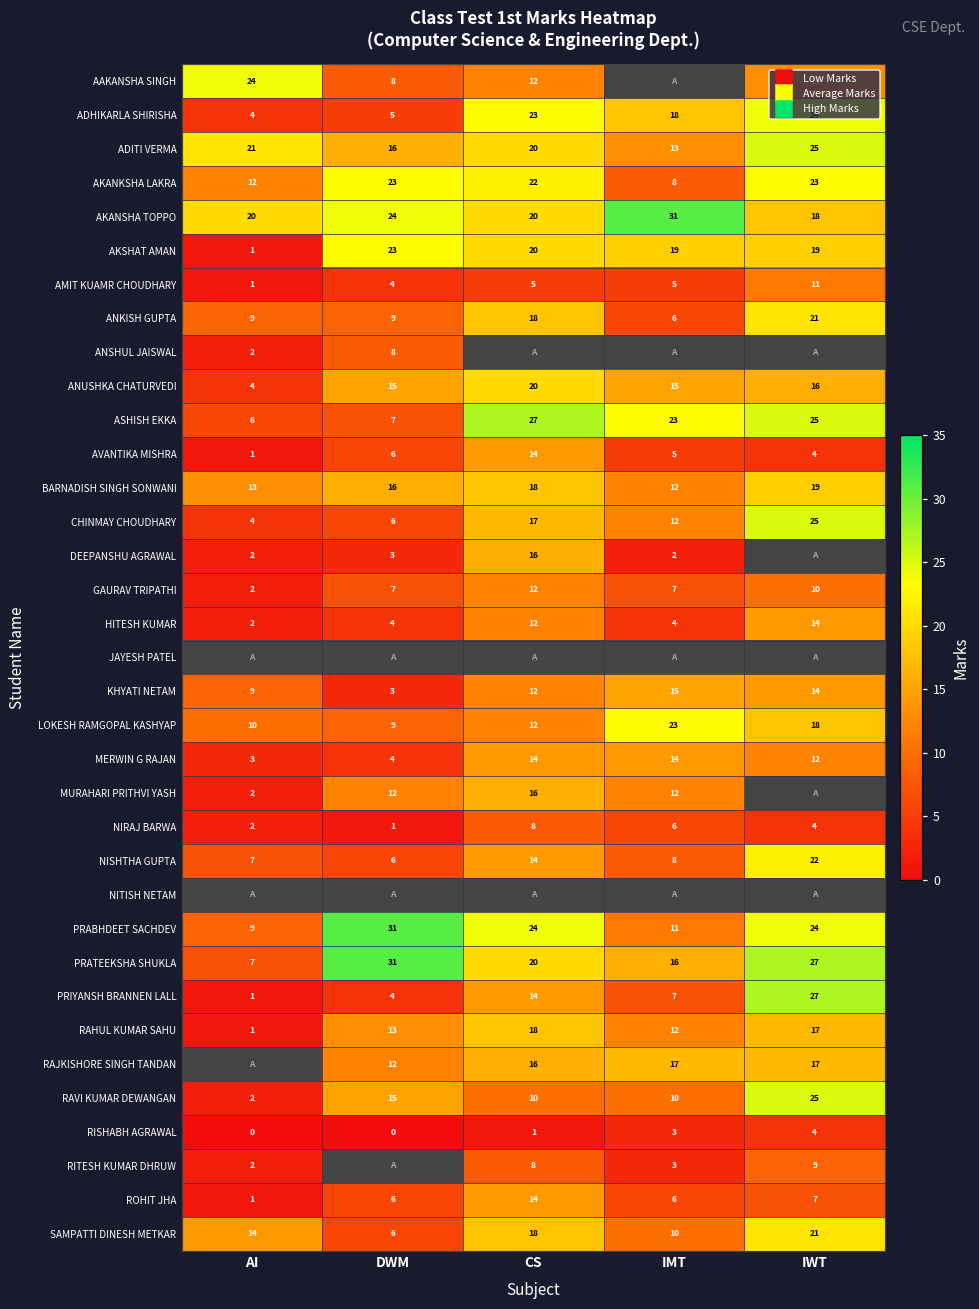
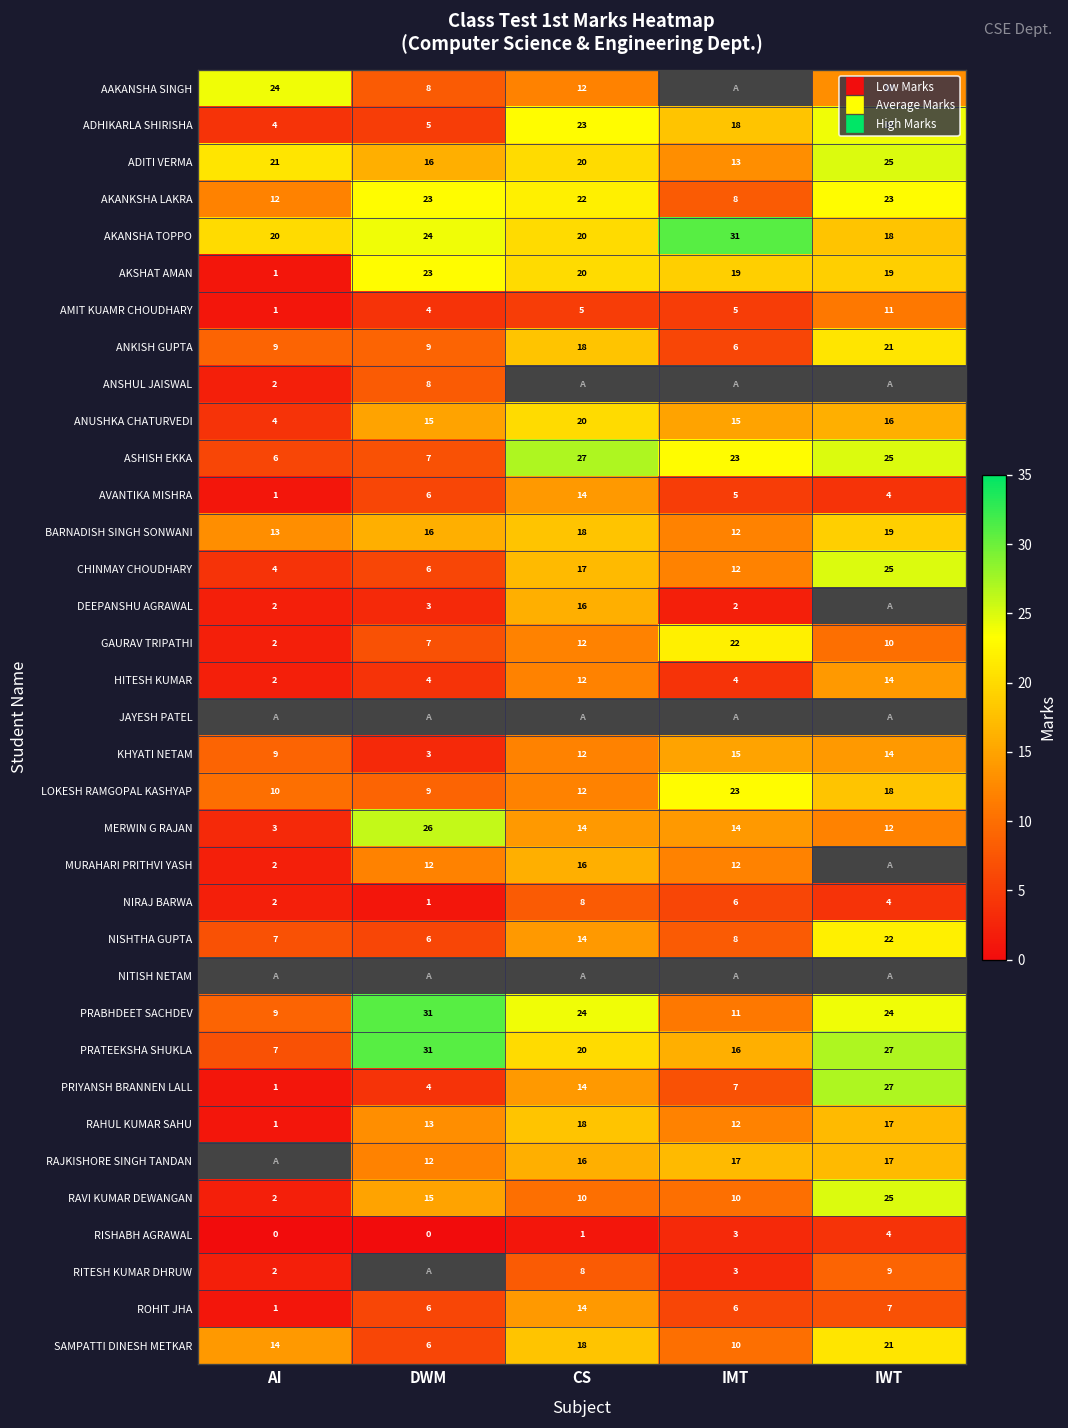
GAURAV TRIPATHI, IMT: 7 -> 22
MERWIN G RAJAN, DWM: 4 -> 26
